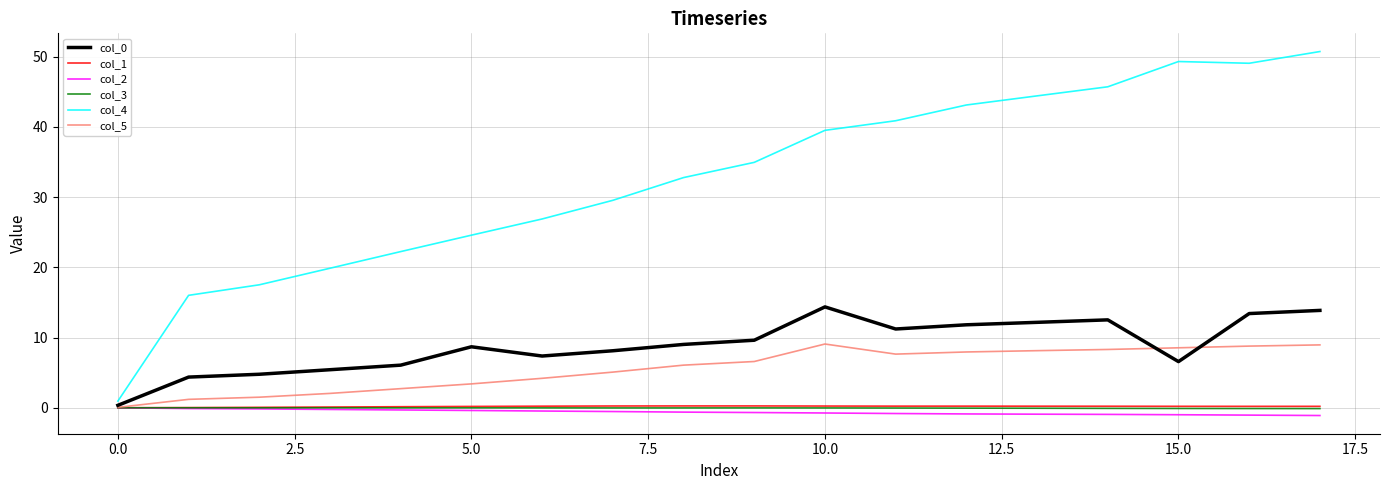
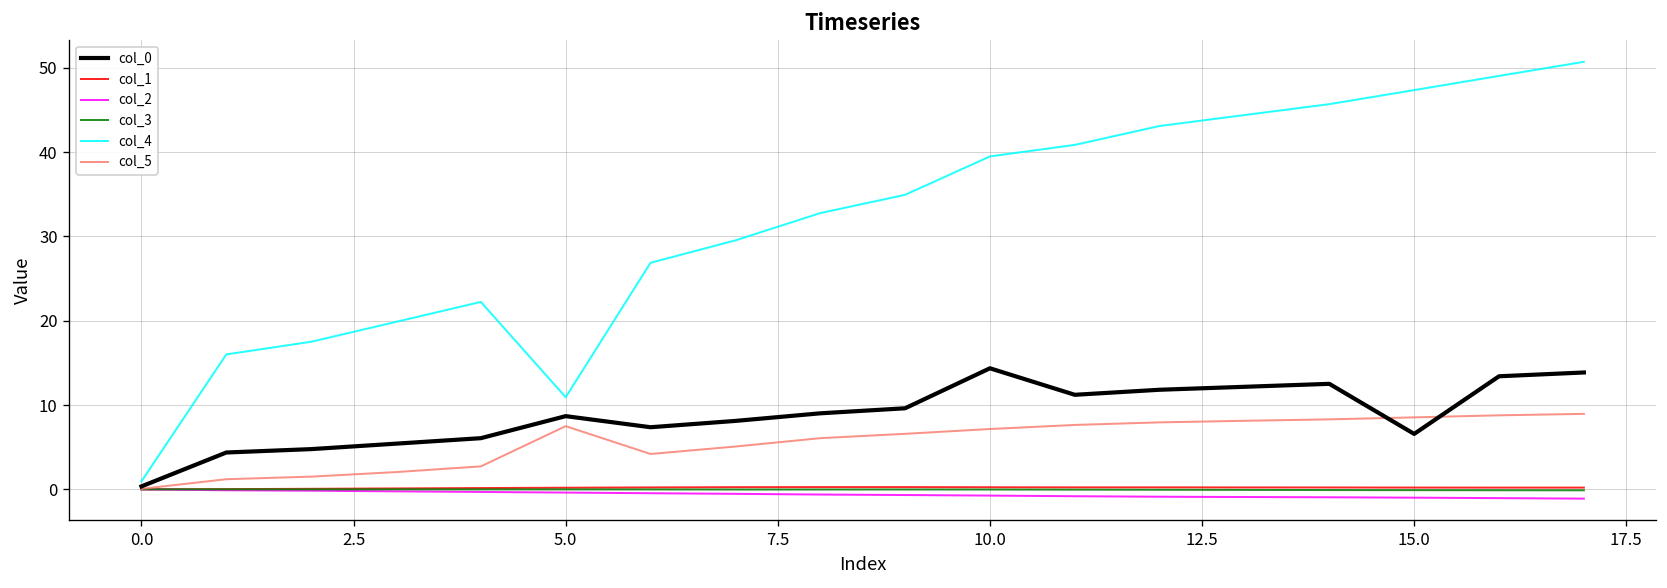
col_4, 5.0: 25 -> 11
col_5, 5.0: 3 -> 7
col_5, 10.0: 9 -> 7
col_4, 15.0: 49 -> 47
